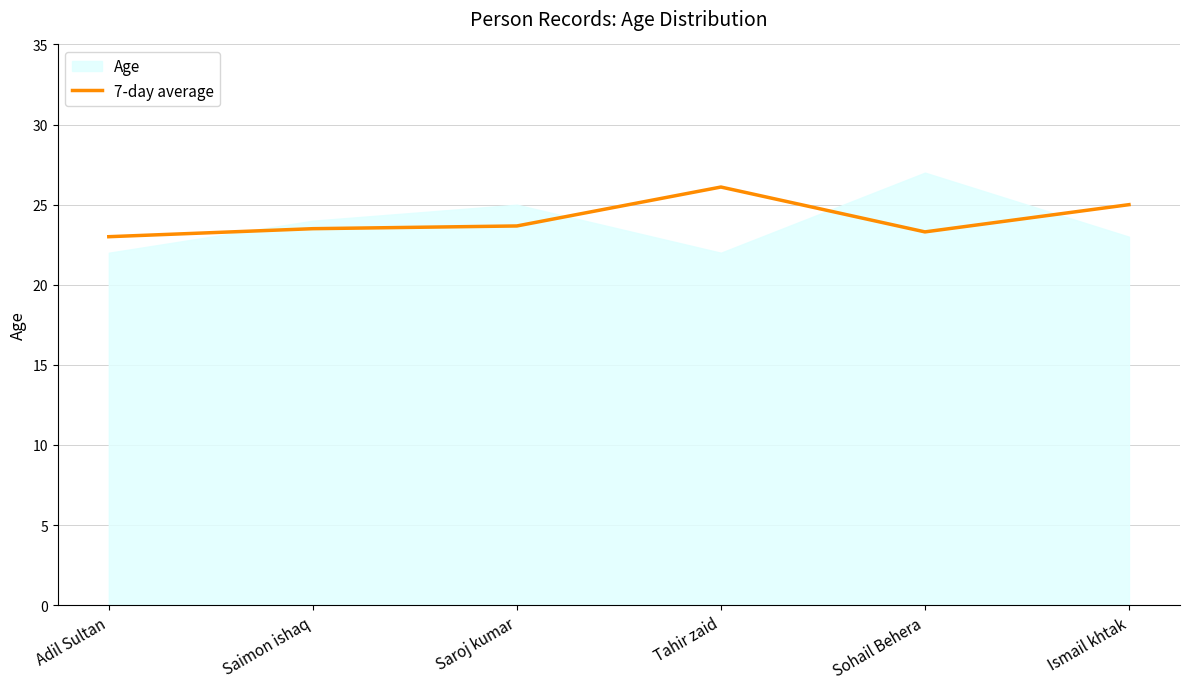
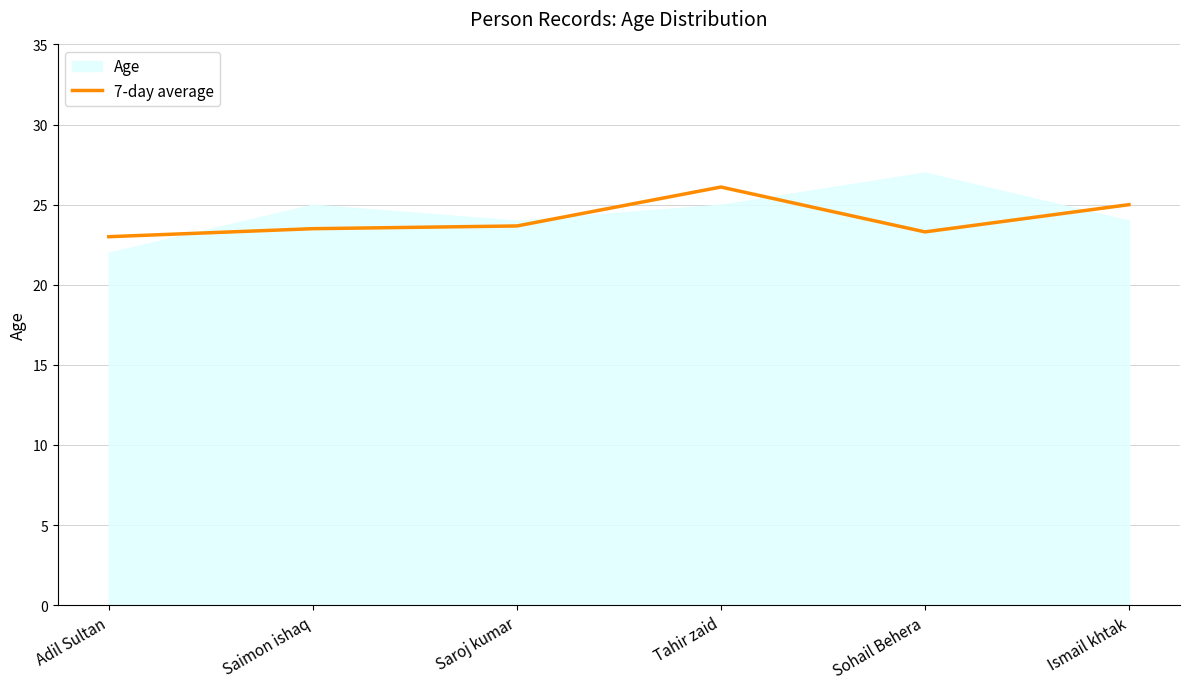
Age, Saimon ishaq: 24 -> 25
Age, Saroj kumar: 25 -> 24
Age, Tahir zaid: 22 -> 25
Age, Ismail khtak: 23 -> 24
